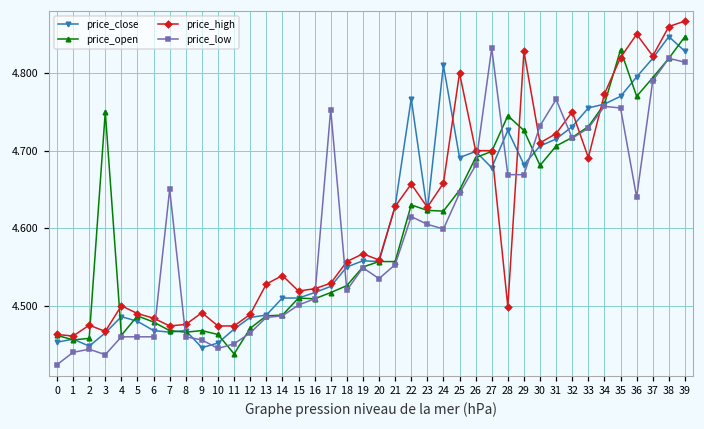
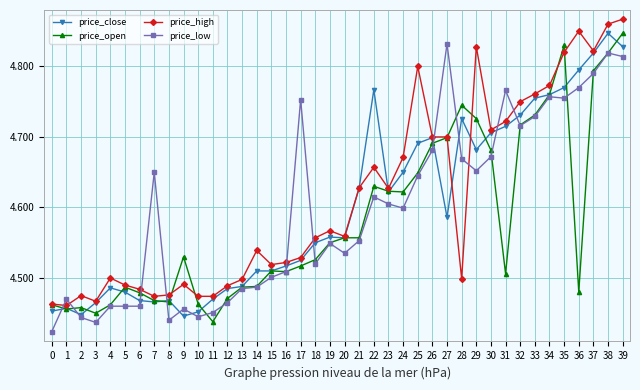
price_low, 1: 4.44 -> 4.47
price_open, 3: 4.75 -> 4.45
price_low, 8: 4.46 -> 4.44
price_open, 9: 4.47 -> 4.53
price_high, 13: 4.53 -> 4.50
price_close, 24: 4.81 -> 4.65
price_high, 24: 4.66 -> 4.67
price_close, 27: 4.68 -> 4.59
price_low, 29: 4.67 -> 4.65
price_low, 30: 4.73 -> 4.67
price_open, 31: 4.71 -> 4.51
price_high, 33: 4.69 -> 4.76
price_open, 36: 4.77 -> 4.48
price_low, 36: 4.64 -> 4.77
